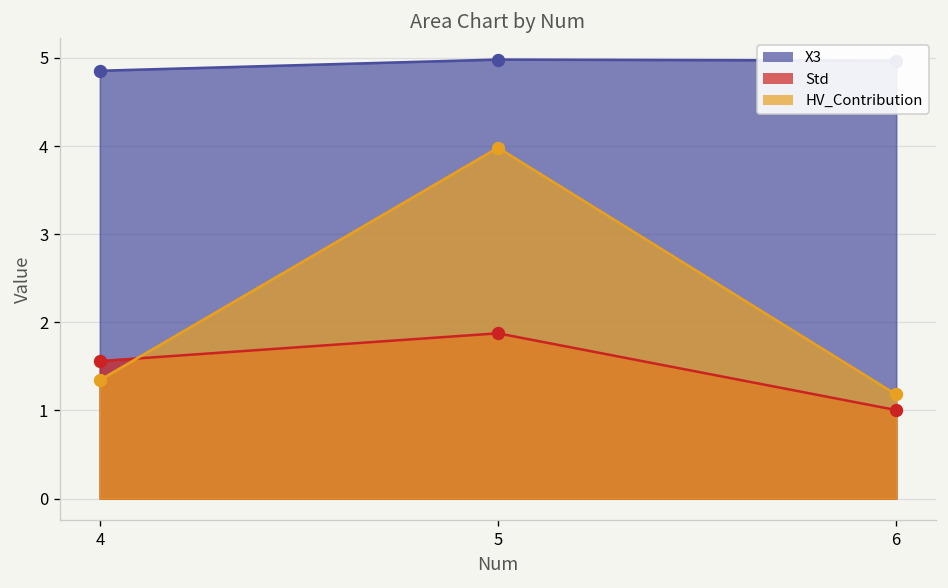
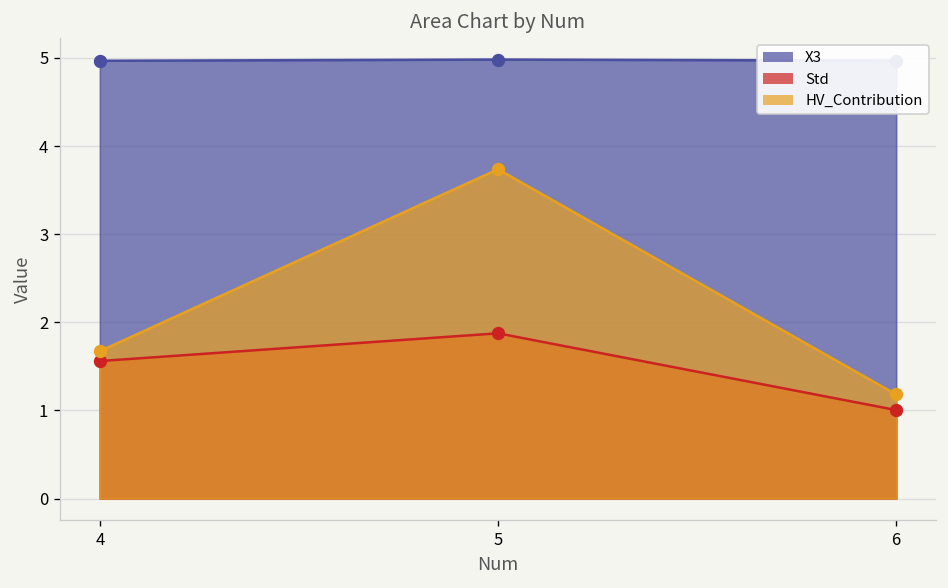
X3, 4: 4.9 -> 5.0
HV_Contribution, 4: 1.3 -> 1.7
HV_Contribution, 5: 4.0 -> 3.7
